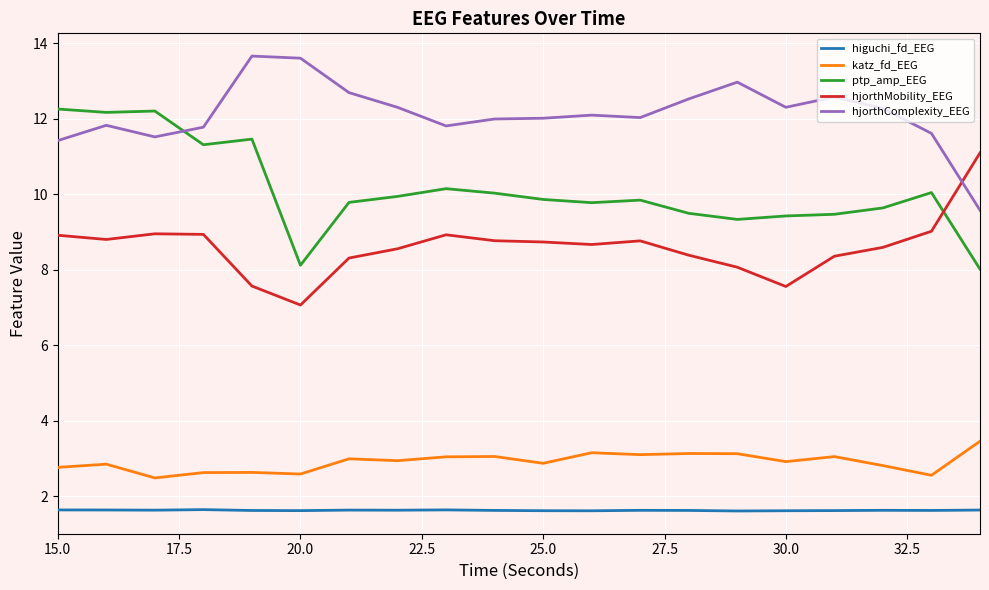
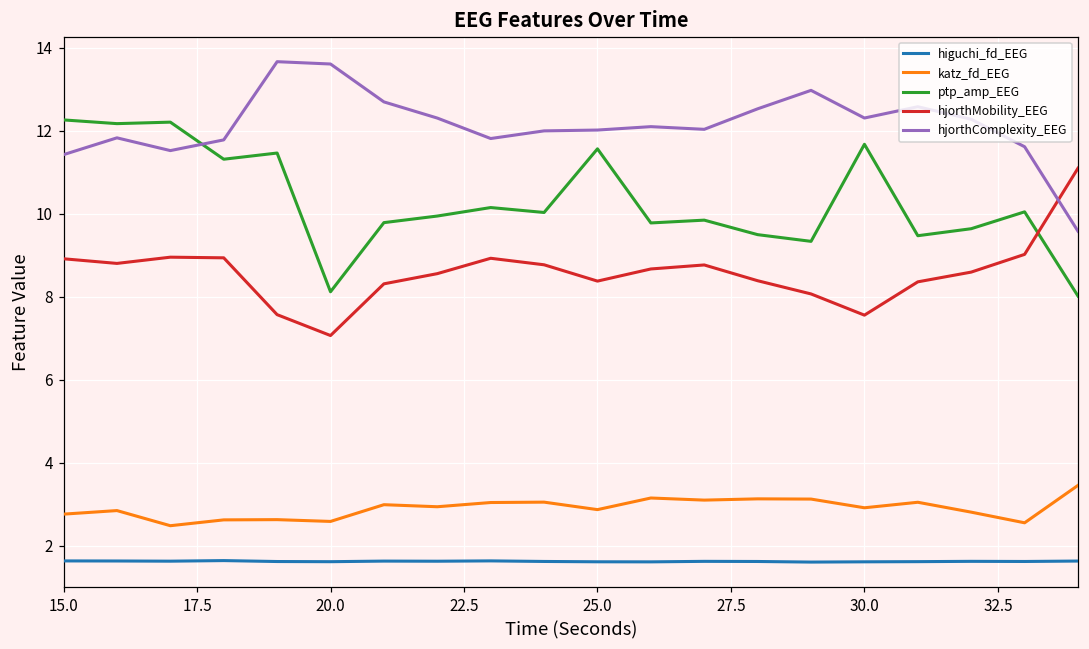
ptp_amp_EEG, 25.0: 9.9 -> 11.6
hjorthMobility_EEG, 25.0: 8.7 -> 8.4
ptp_amp_EEG, 30.0: 9.4 -> 11.7
